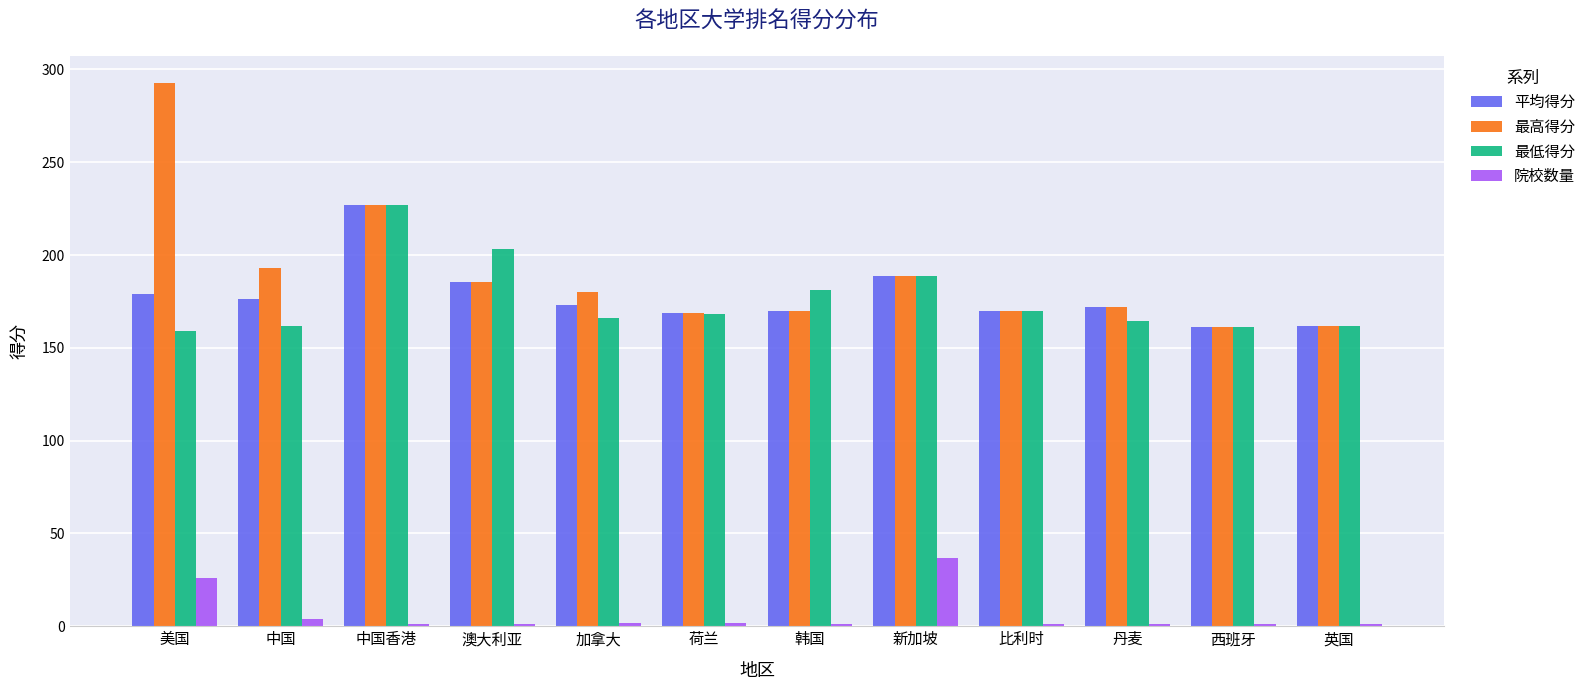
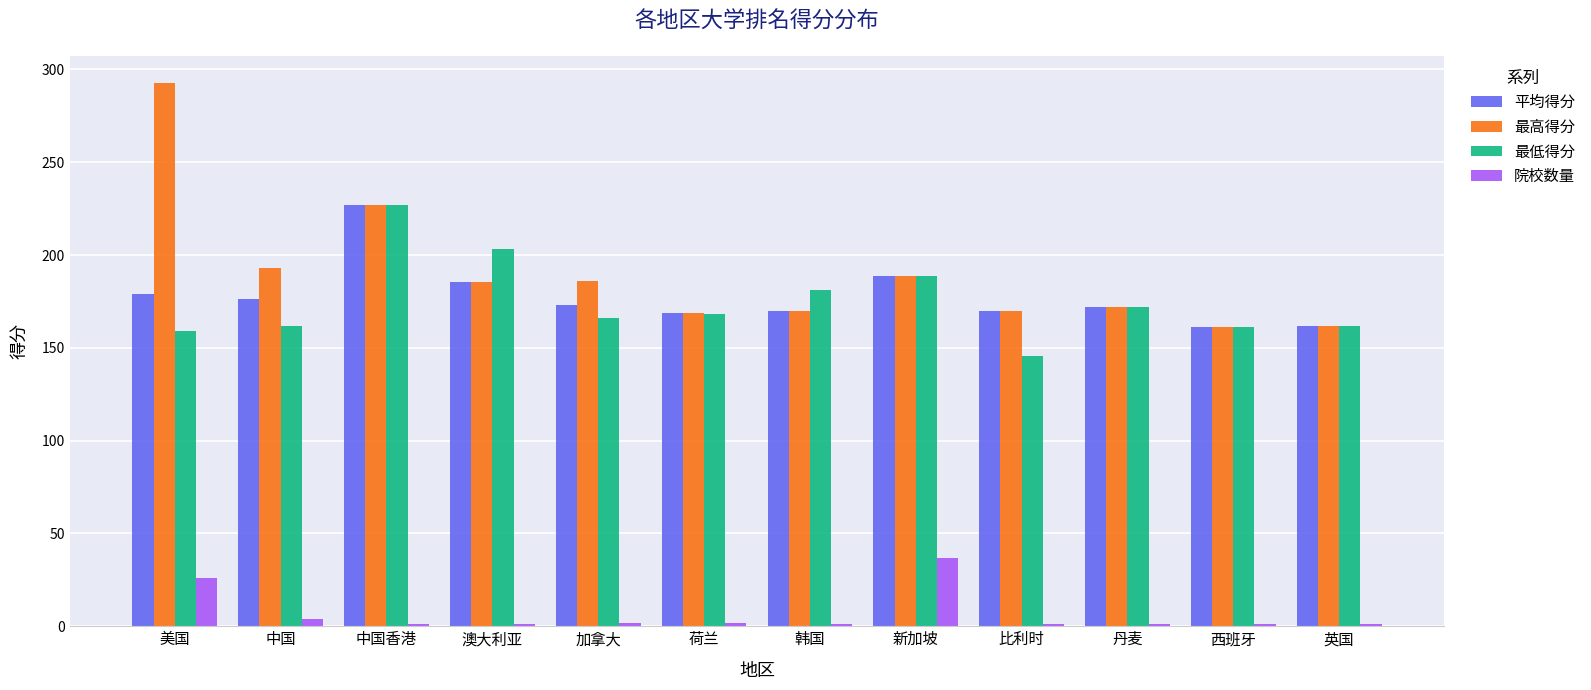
最高得分, 加拿大: 180 -> 186
最低得分, 比利时: 170 -> 146
最低得分, 丹麦: 164 -> 172
